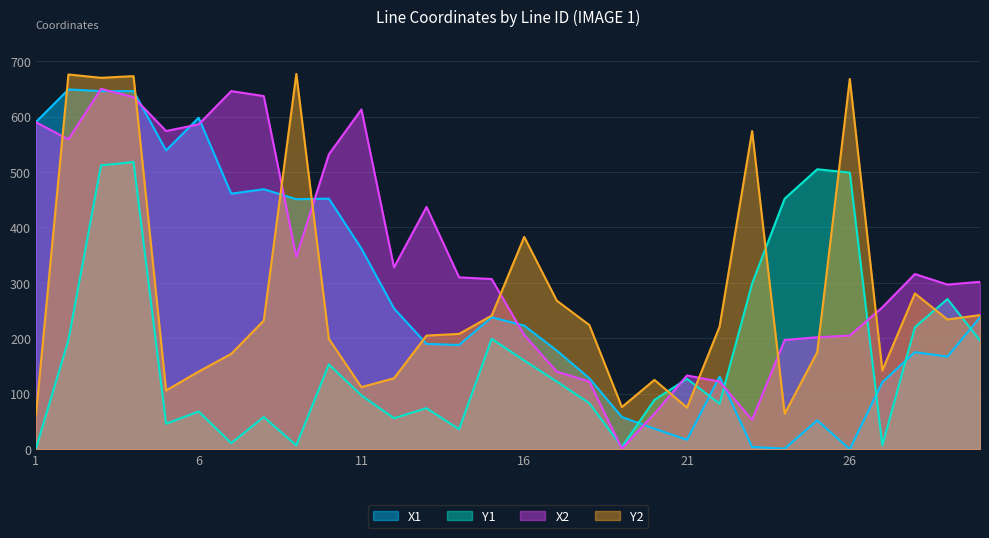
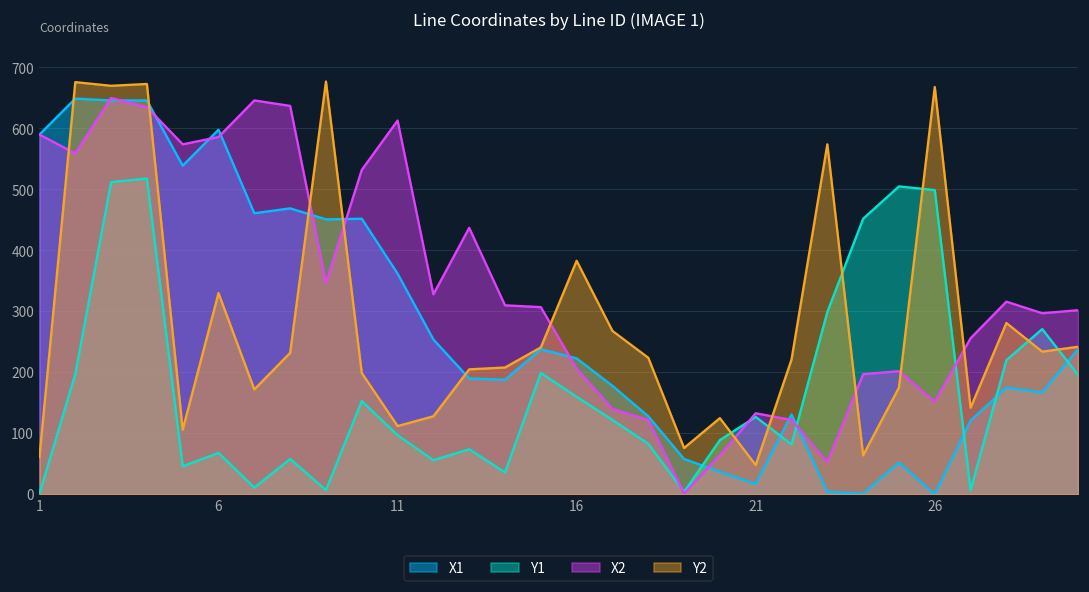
Y2, 6: 140 -> 330
Y2, 21: 80 -> 50
X2, 26: 210 -> 150
